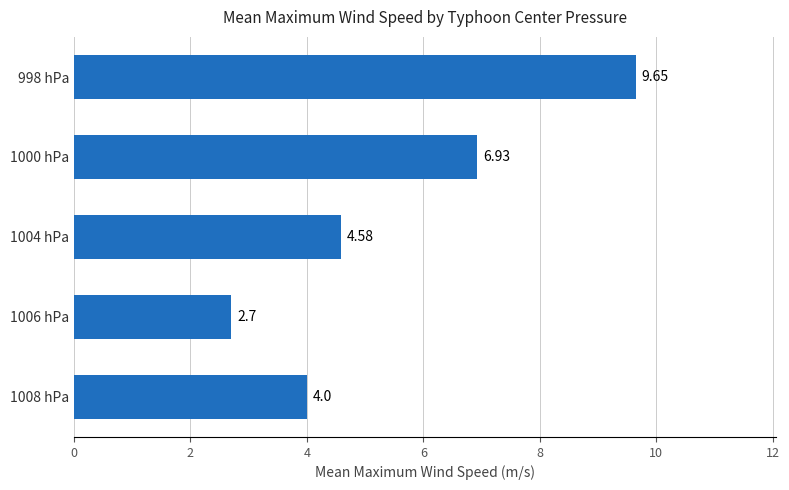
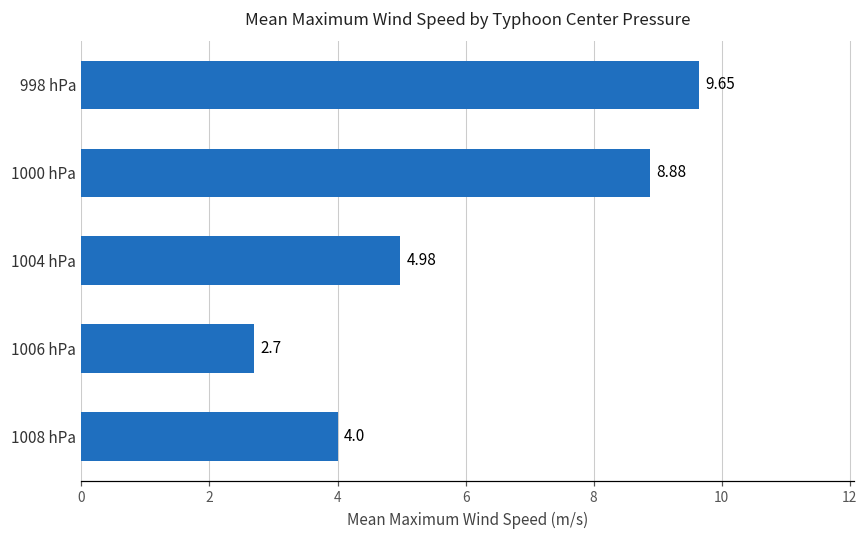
1000 hPa: 6.93 -> 8.88
1004 hPa: 4.58 -> 4.98
